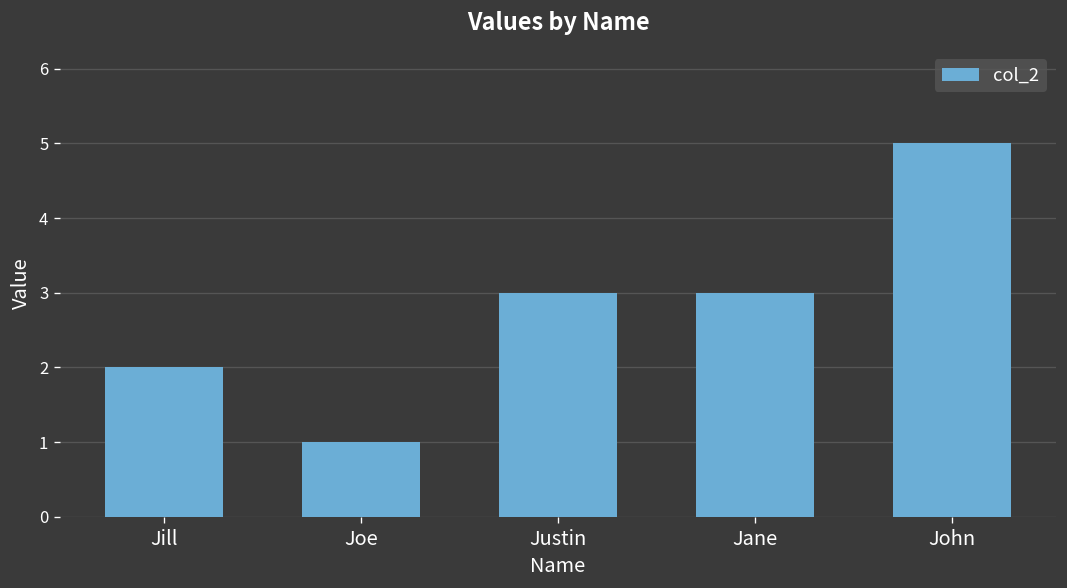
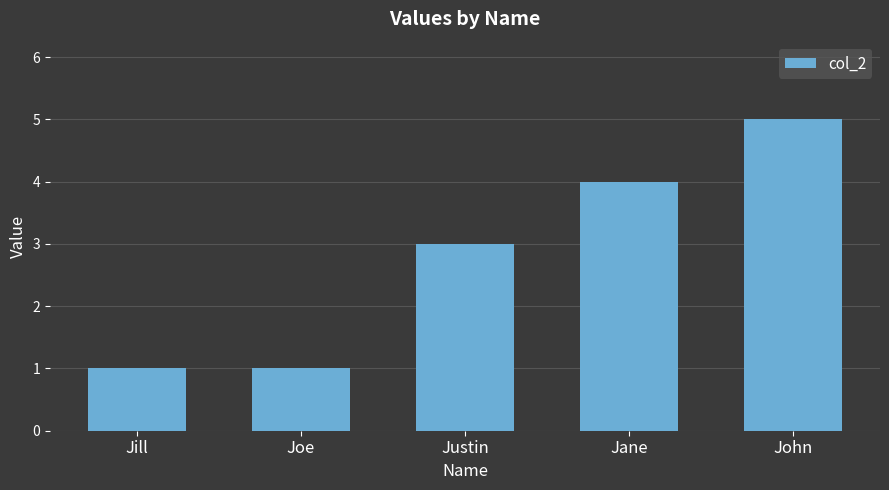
Jill: 2 -> 1
Jane: 3 -> 4
